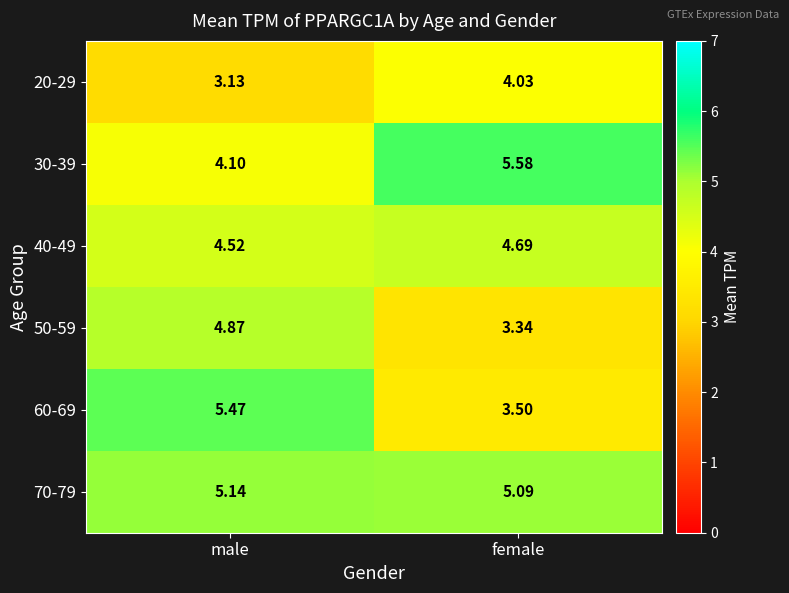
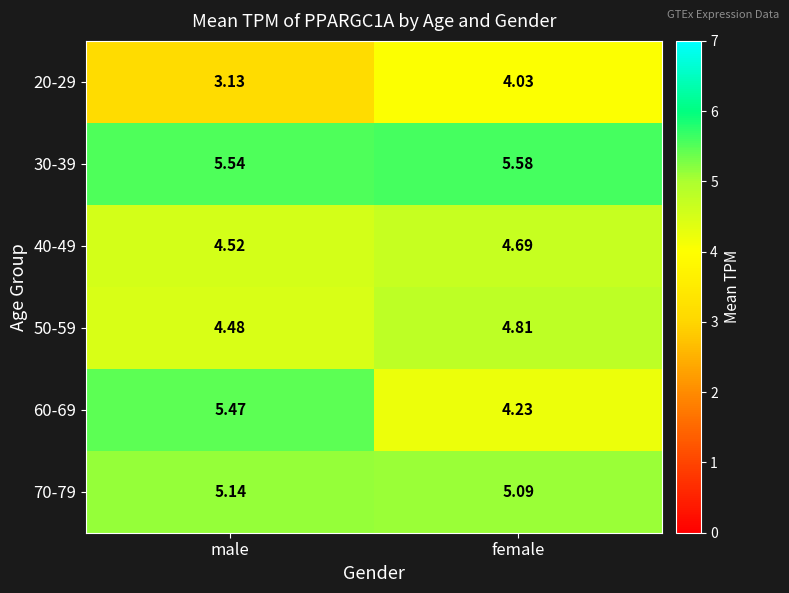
30-39, male: 4.10 -> 5.54
50-59, male: 4.87 -> 4.48
50-59, female: 3.34 -> 4.81
60-69, female: 3.50 -> 4.23
